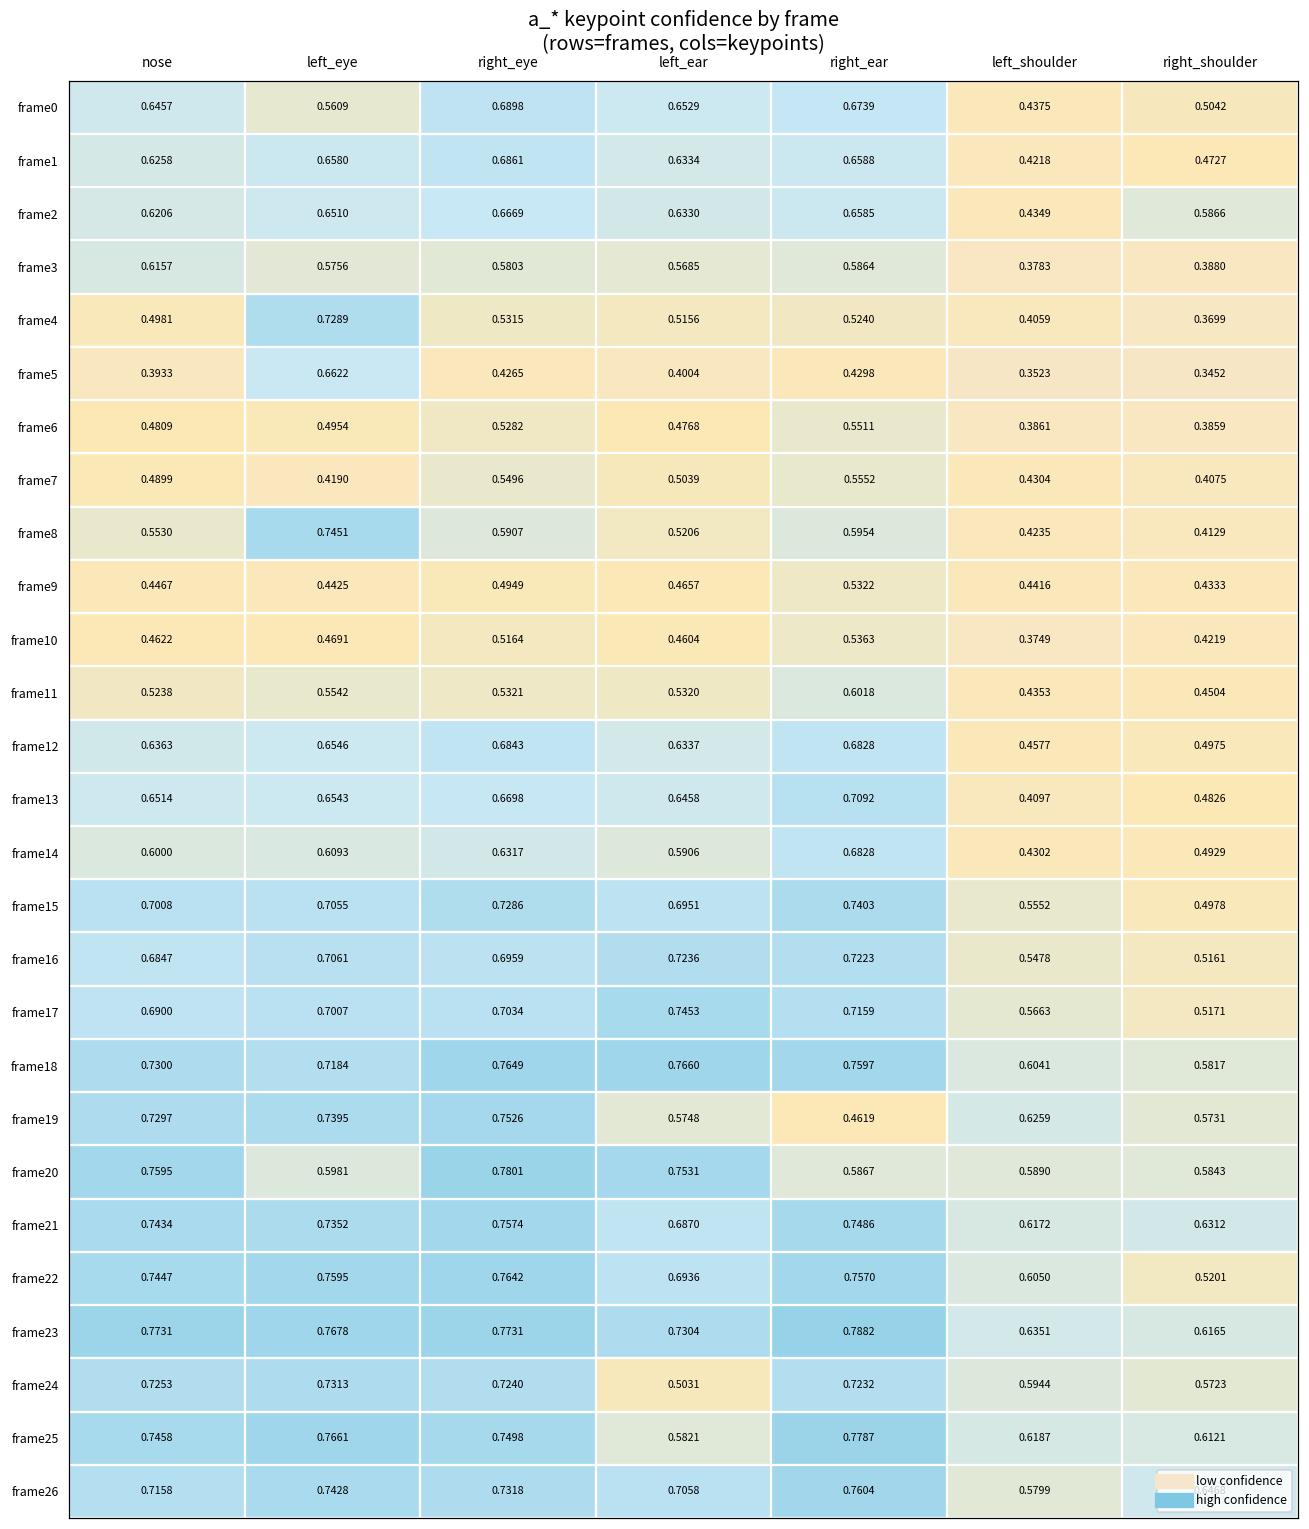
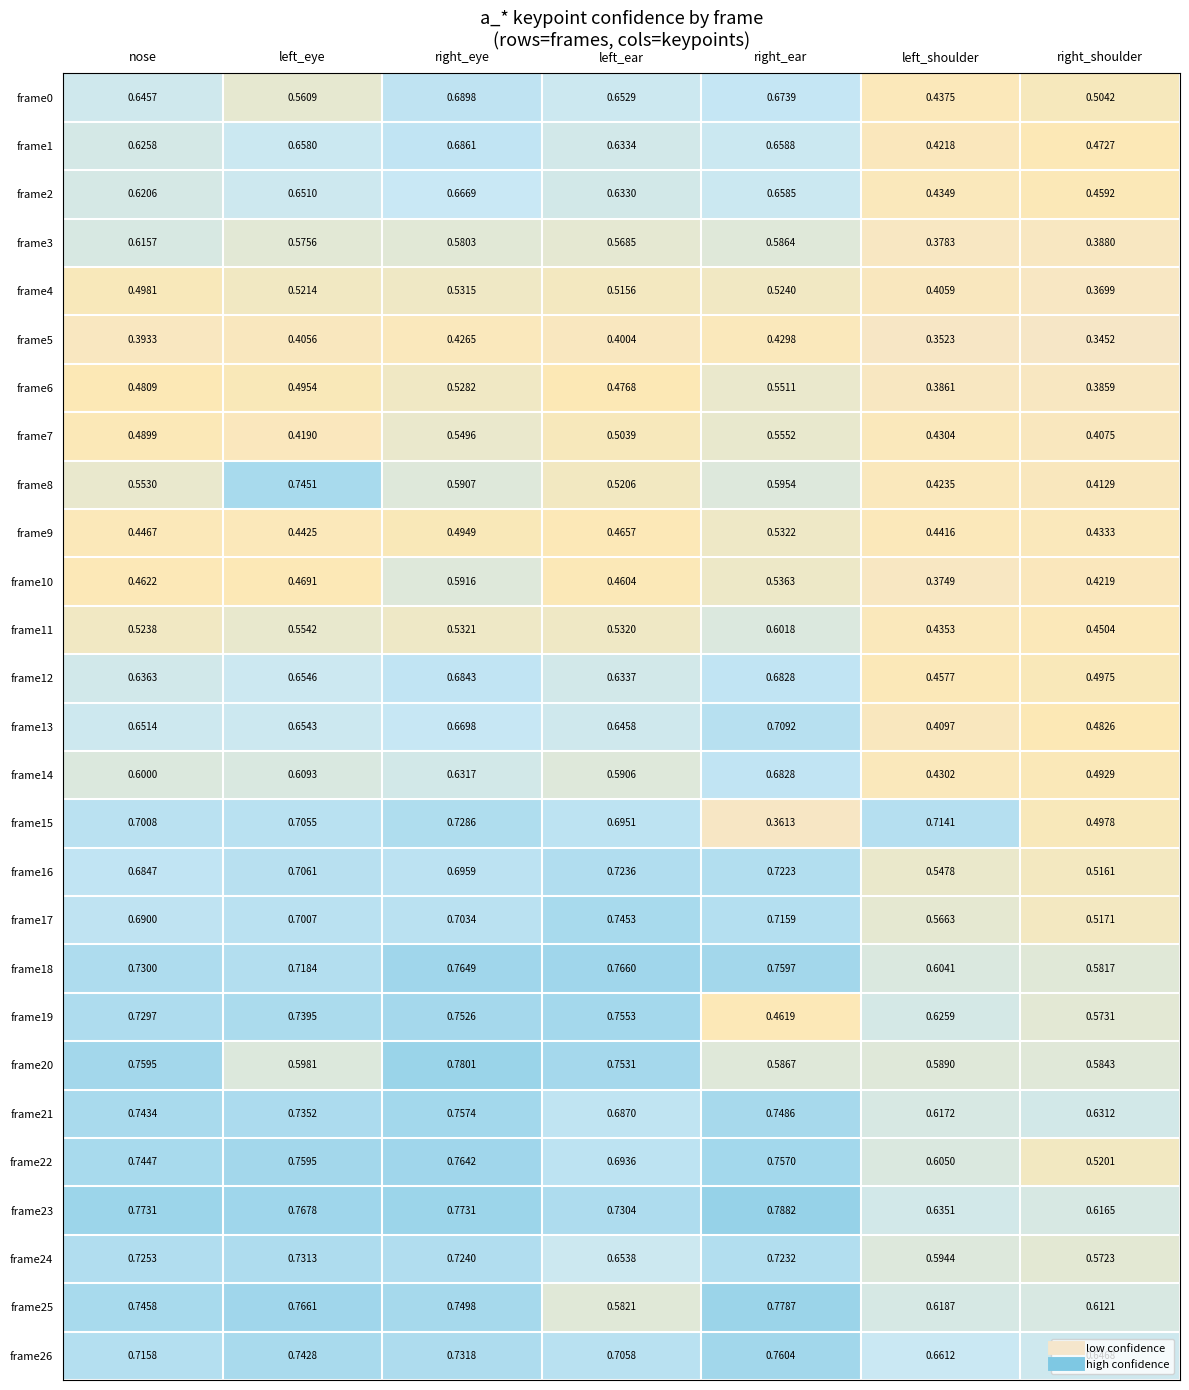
frame2, right_shoulder: 0.5866 -> 0.4592
frame4, left_eye: 0.7289 -> 0.5214
frame5, left_eye: 0.6622 -> 0.4056
frame10, right_eye: 0.5164 -> 0.5916
frame15, right_ear: 0.7403 -> 0.3613
frame15, left_shoulder: 0.5552 -> 0.7141
frame19, left_ear: 0.5748 -> 0.7553
frame24, left_ear: 0.5031 -> 0.6538
frame26, left_shoulder: 0.5799 -> 0.6612
